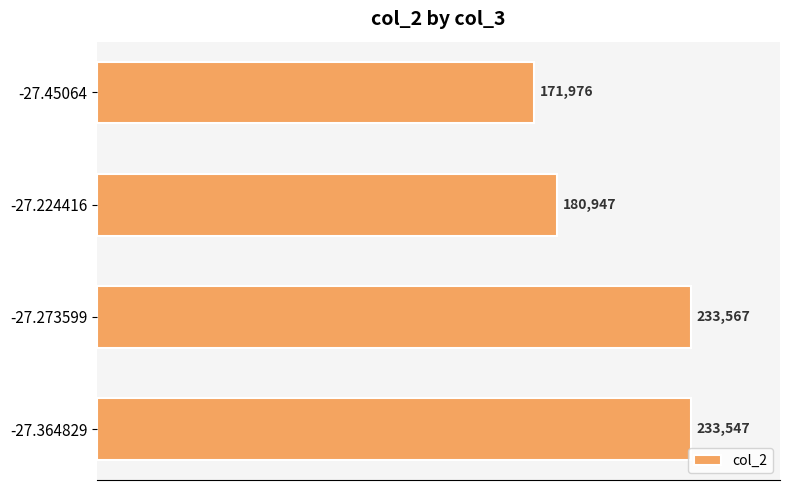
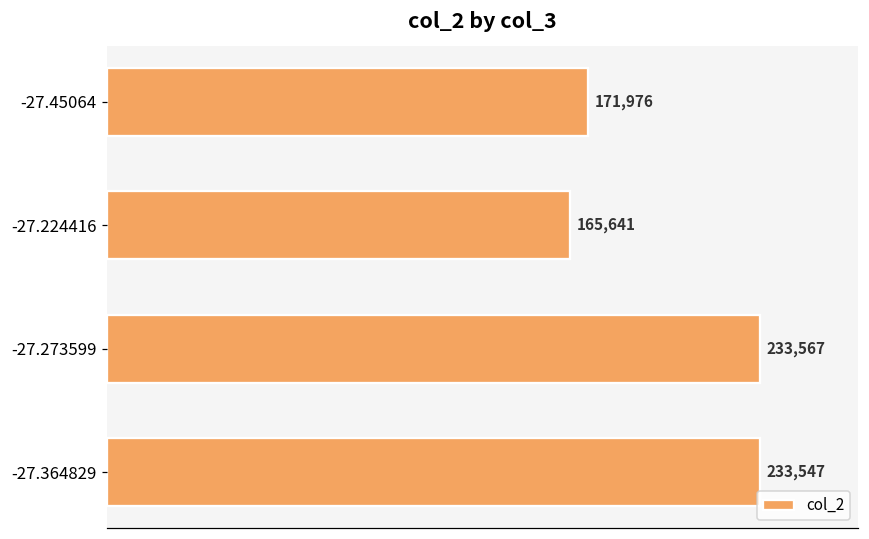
-27.224416: 180,947 -> 165,641
